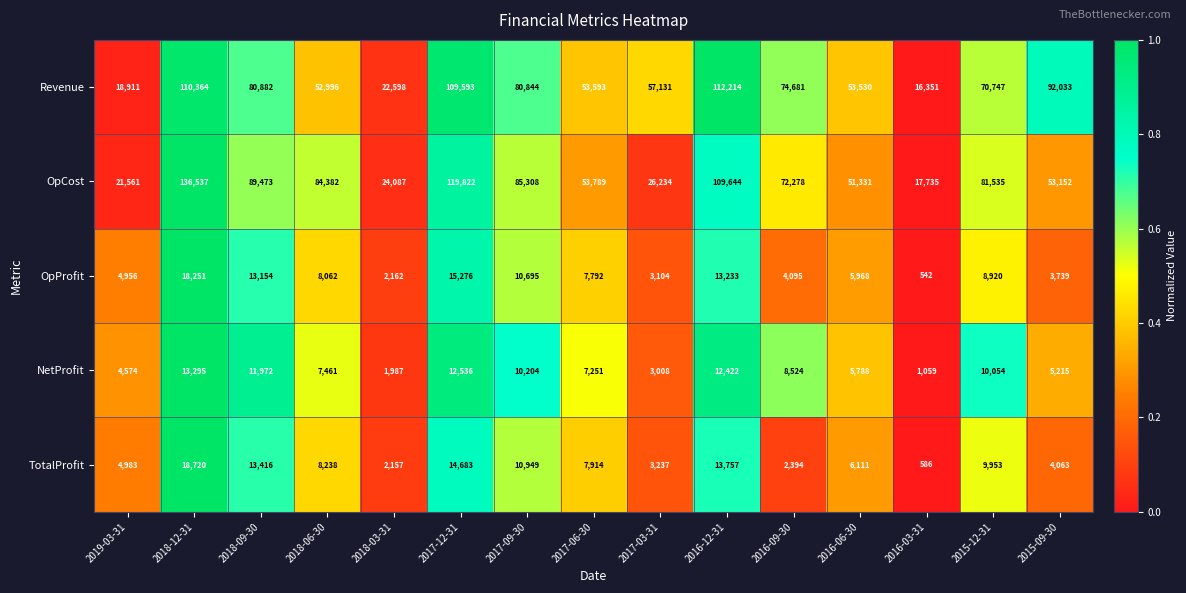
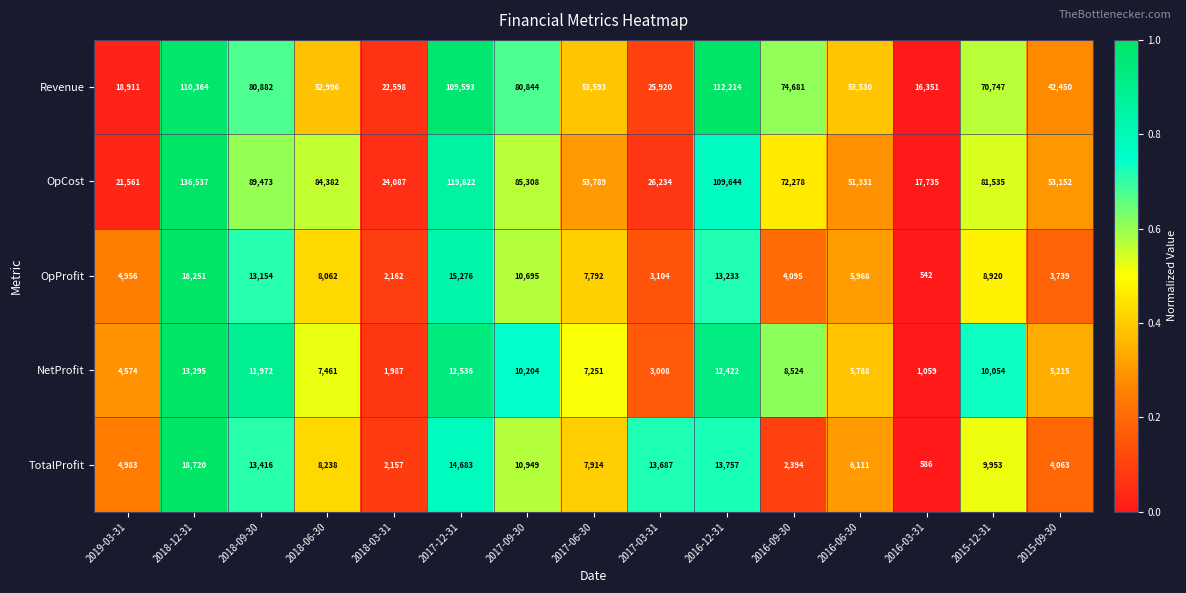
Revenue, 2017-03-31: 57,131 -> 25,920
Revenue, 2015-09-30: 92,033 -> 42,450
TotalProfit, 2017-03-31: 3,237 -> 13,687
